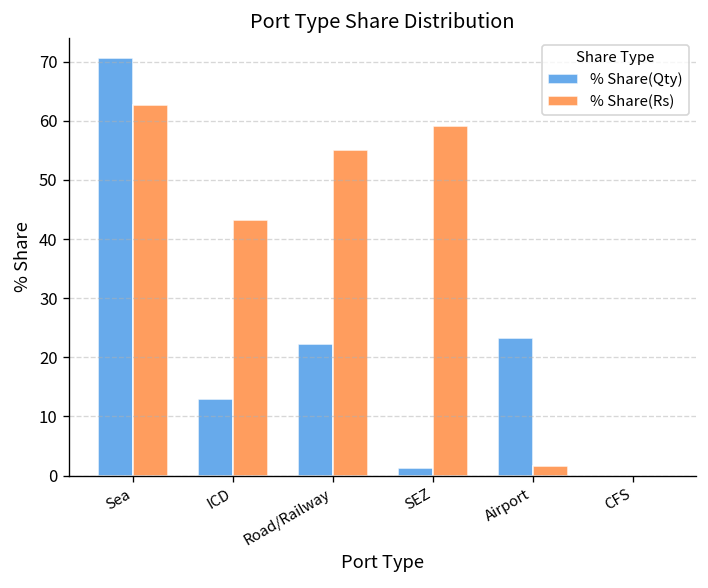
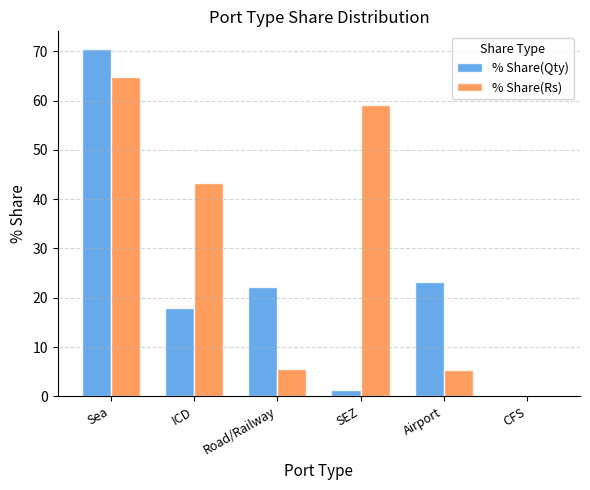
% Share(Rs), Sea: 63 -> 65
% Share(Qty), ICD: 13 -> 18
% Share(Rs), Road/Railway: 55 -> 5
% Share(Rs), Airport: 2 -> 5
